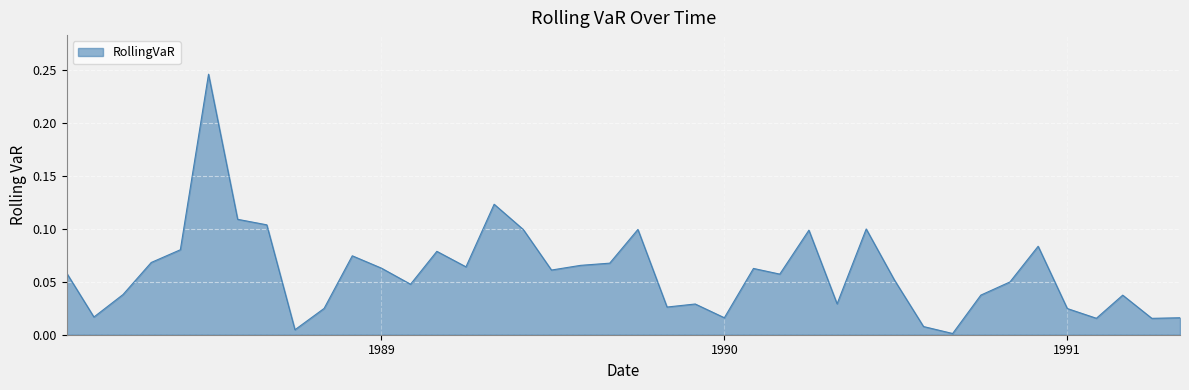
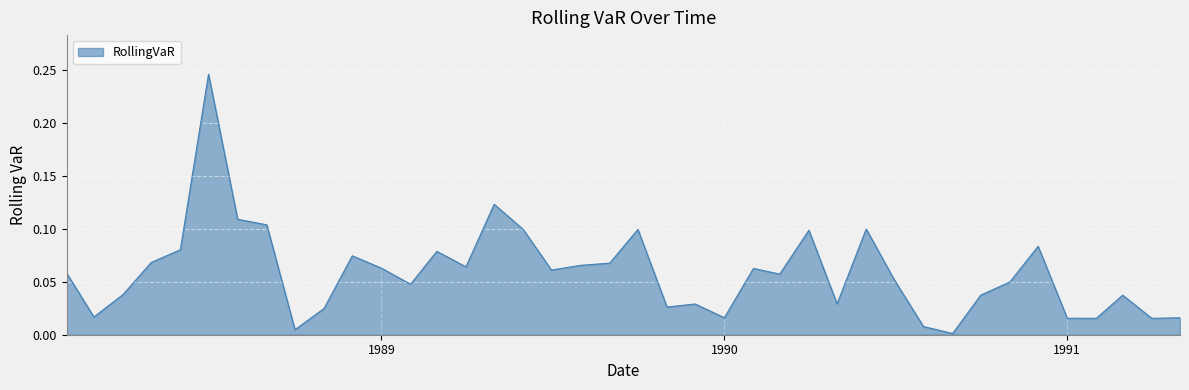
1991: 0.025 -> 0.016
